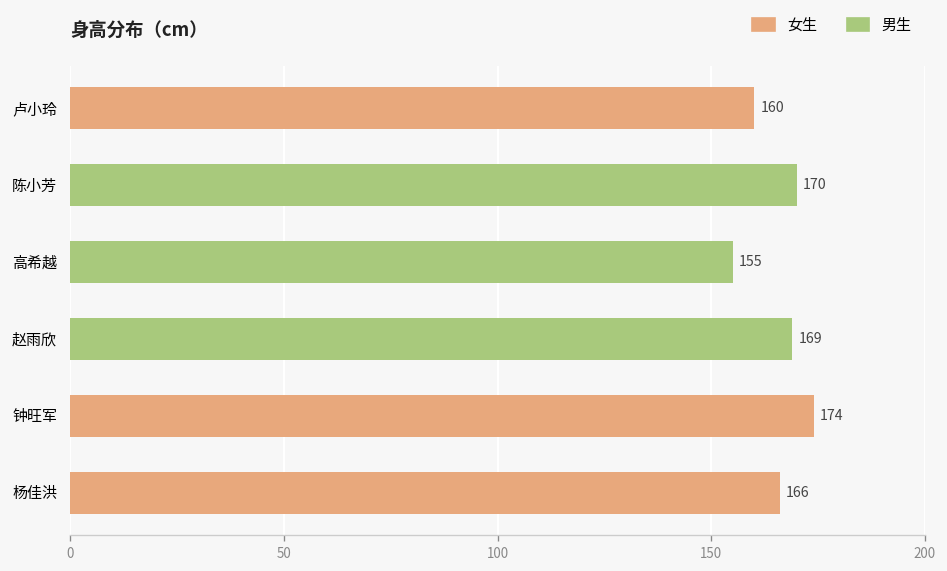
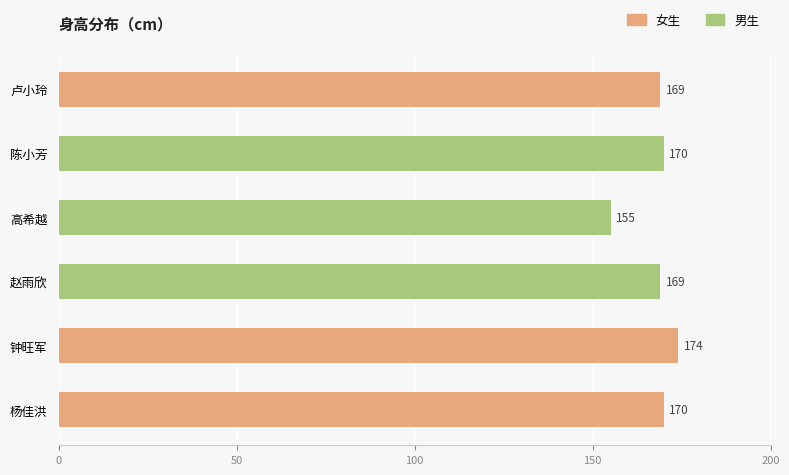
卢小玲: 160 -> 169
杨佳洪: 166 -> 170
